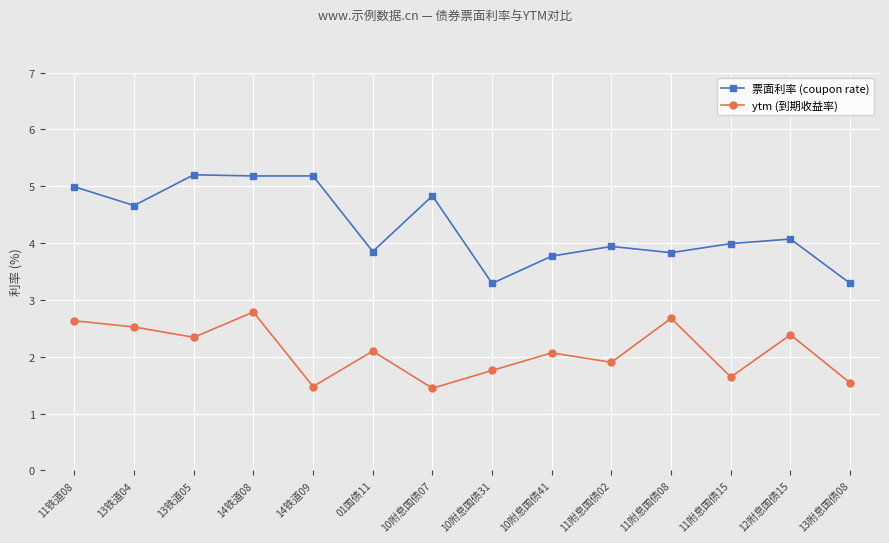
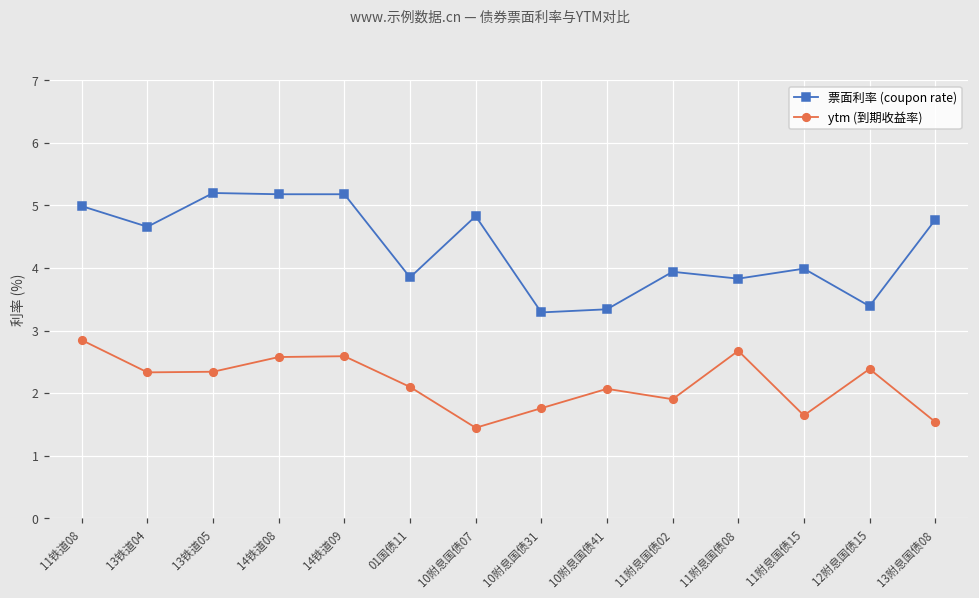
ytm (到期收益率), 11铁道08: 2.6 -> 2.8
ytm (到期收益率), 13铁道04: 2.5 -> 2.3
ytm (到期收益率), 14铁道08: 2.8 -> 2.6
ytm (到期收益率), 14铁道09: 1.5 -> 2.6
票面利率 (coupon rate), 10附息国债41: 3.8 -> 3.3
票面利率 (coupon rate), 12附息国债15: 4.1 -> 3.4
票面利率 (coupon rate), 13附息国债08: 3.3 -> 4.8
